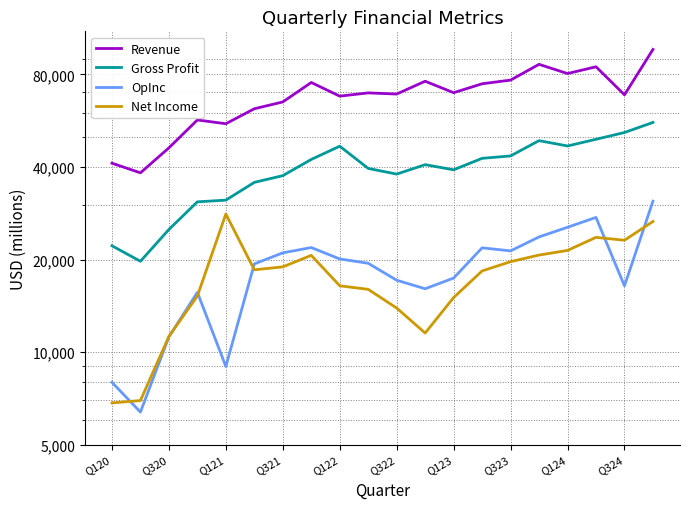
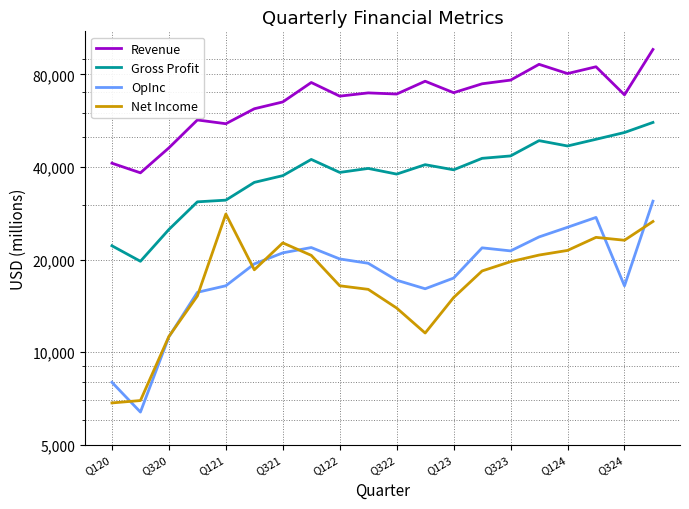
OpInc, Q121: 9,000 -> 16,000
Net Income, Q321: 19,000 -> 23,000
Gross Profit, Q122: 47,000 -> 38,000
